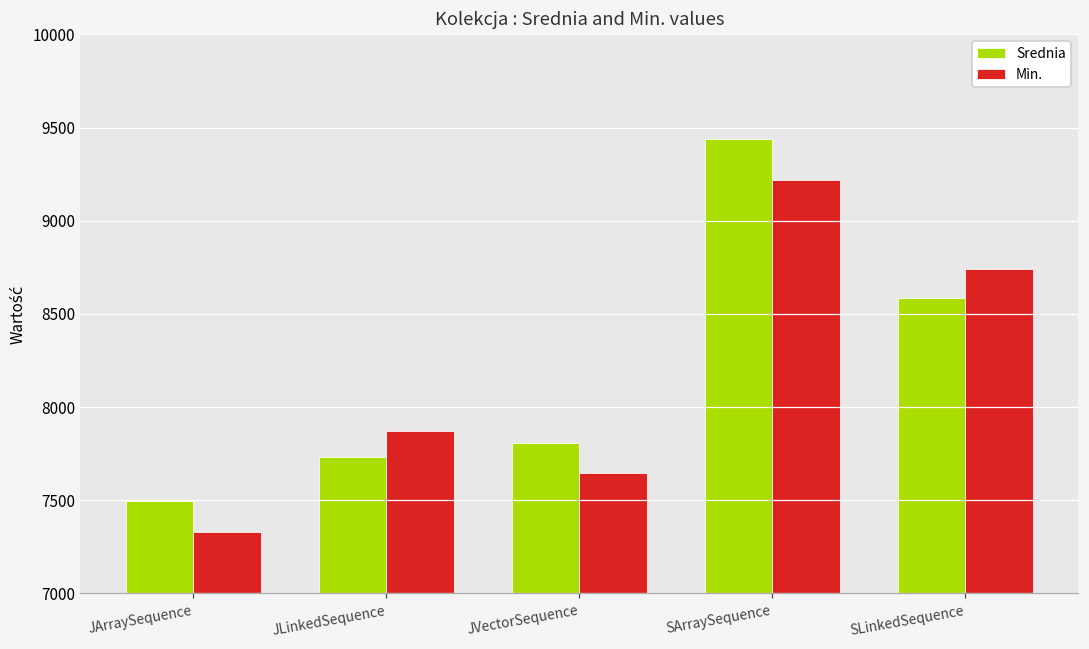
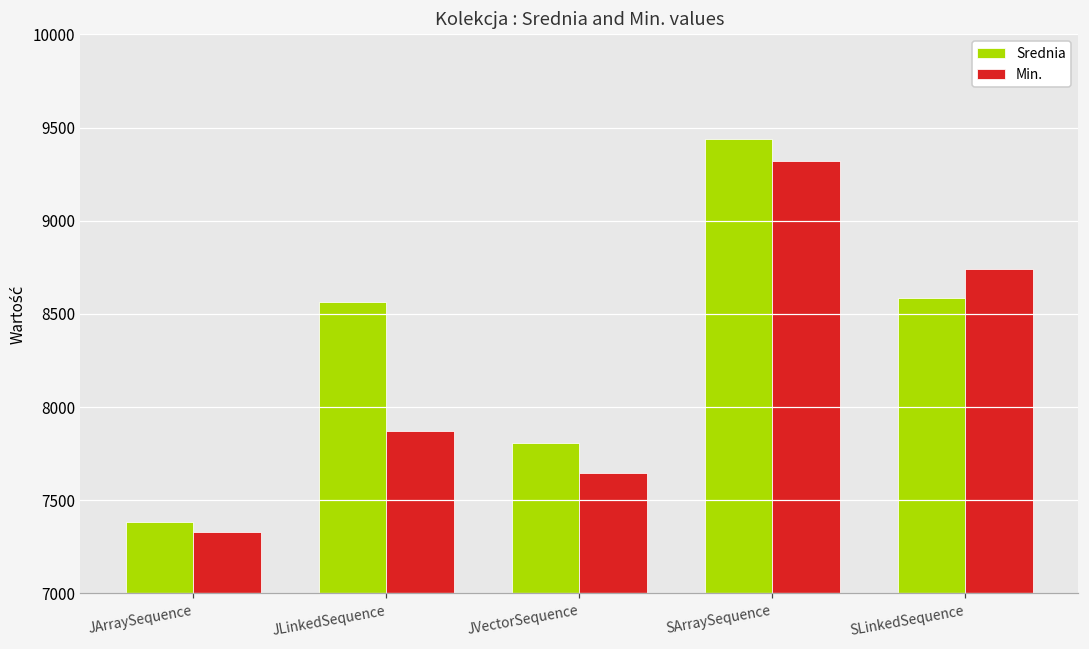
Srednia, JArraySequence: 7490 -> 7380
Srednia, JLinkedSequence: 7730 -> 8570
Min., SArraySequence: 9220 -> 9320
